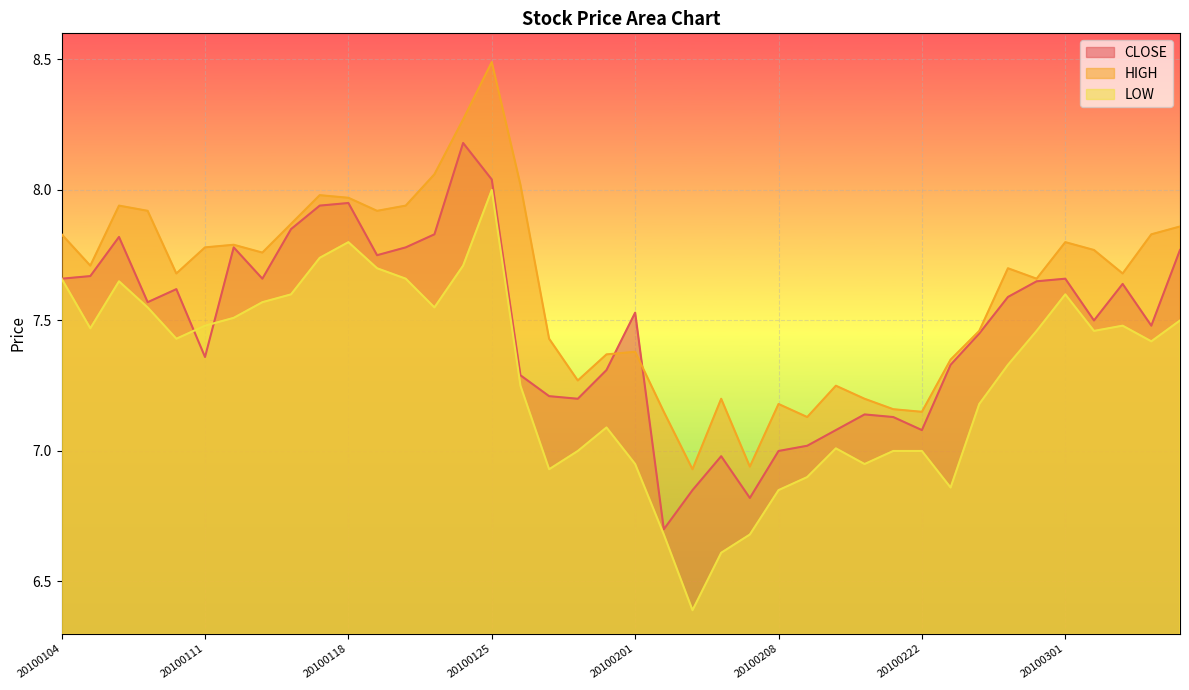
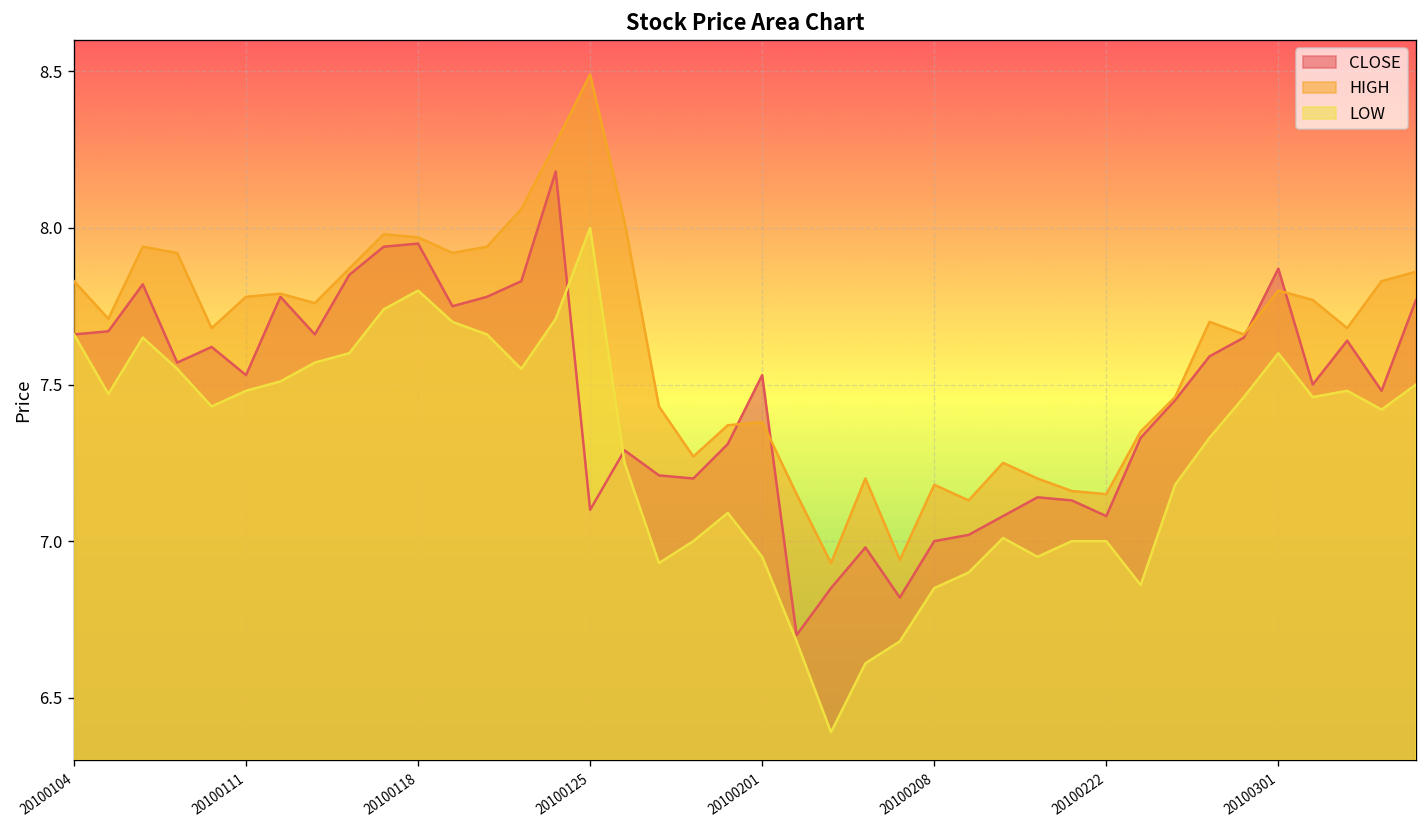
CLOSE, 20100111: 7.36 -> 7.53
CLOSE, 20100125: 8.04 -> 7.10
CLOSE, 20100301: 7.66 -> 7.87
